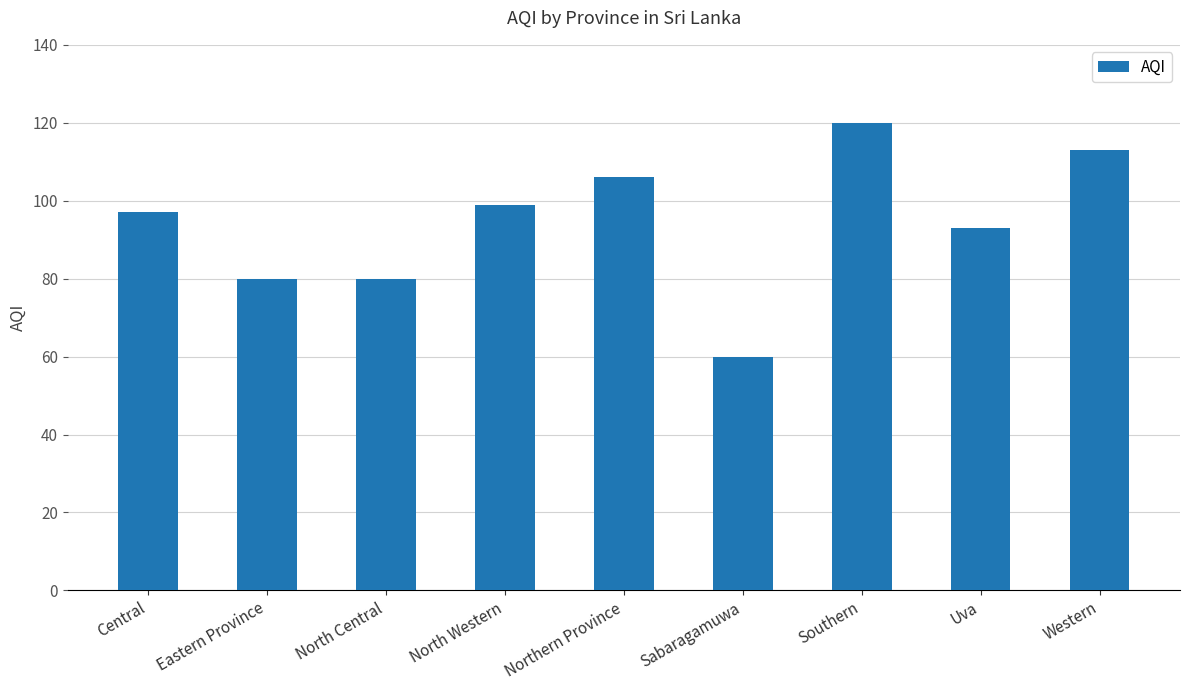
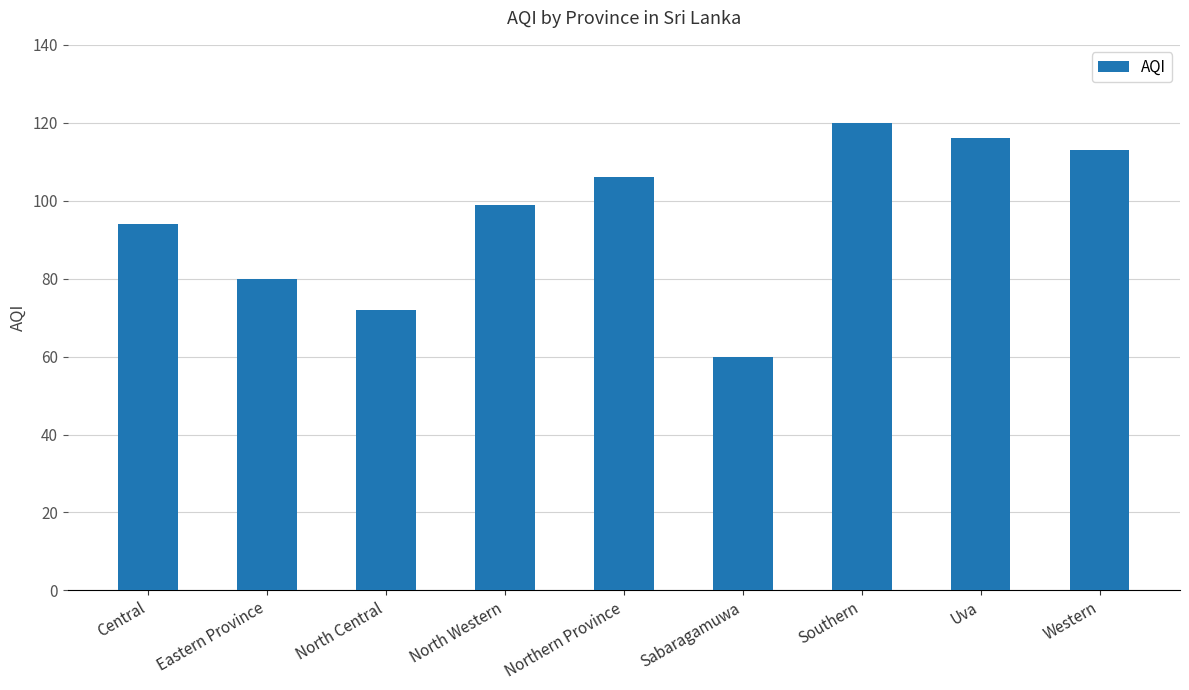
Central: 97 -> 94
North Central: 80 -> 72
Uva: 93 -> 116
